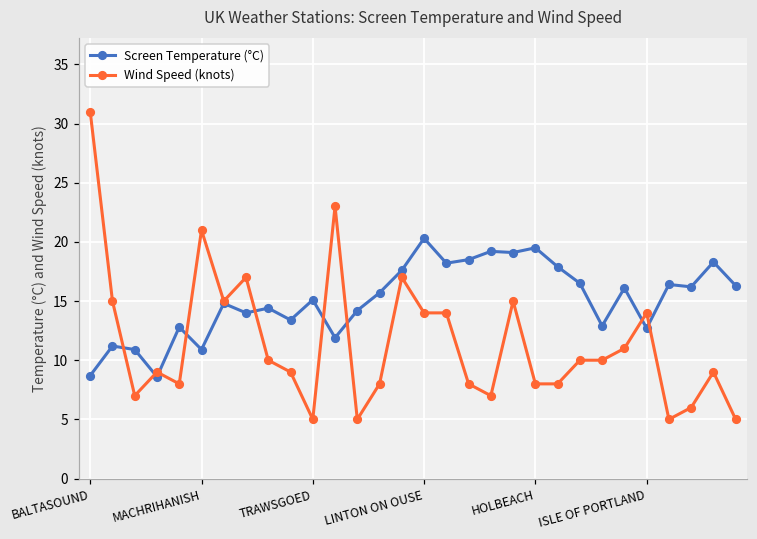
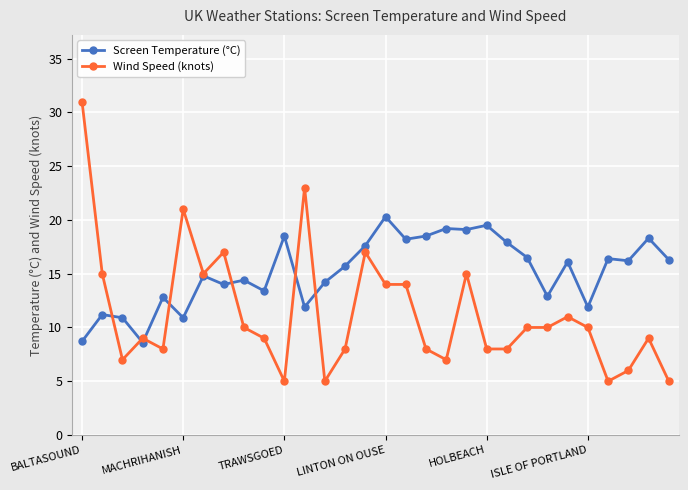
Screen Temperature (°C), TRAWSGOED: 15.1 -> 18.5
Screen Temperature (°C), ISLE OF PORTLAND: 12.7 -> 11.9
Wind Speed (knots), ISLE OF PORTLAND: 14 -> 10
